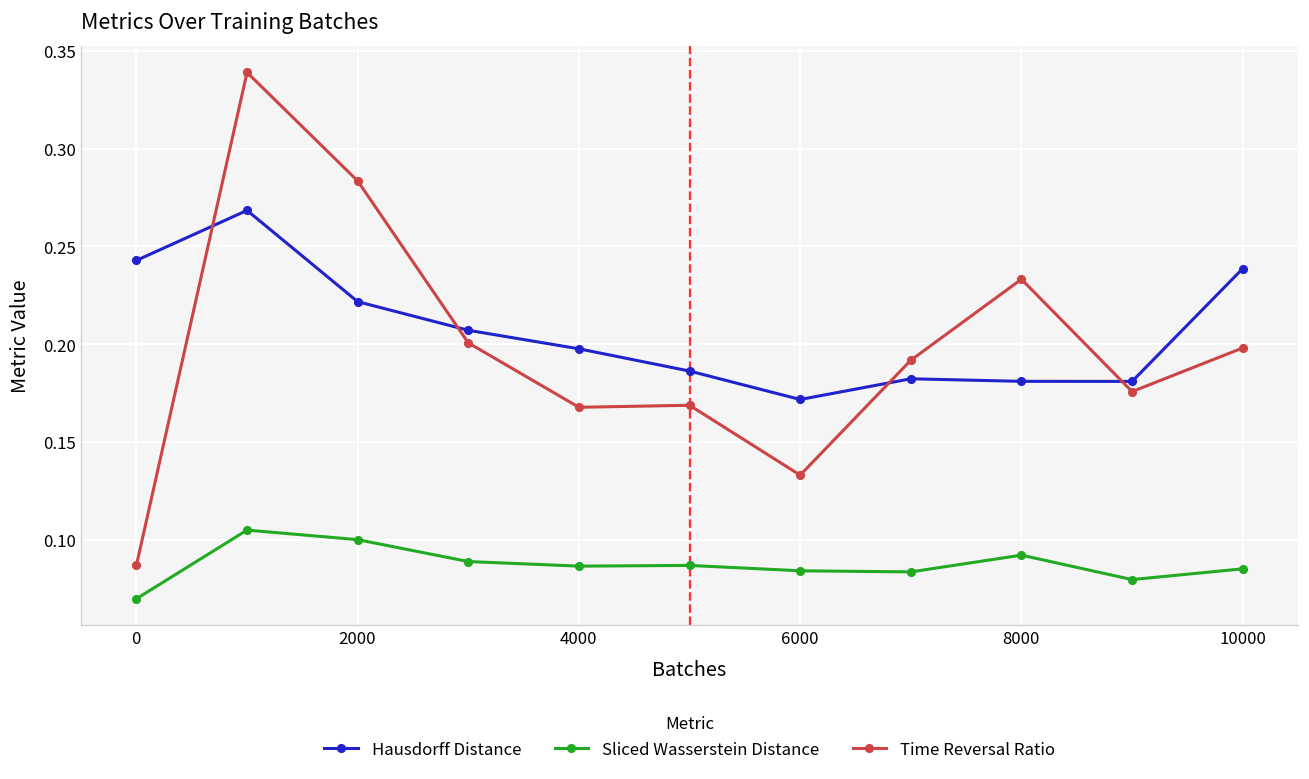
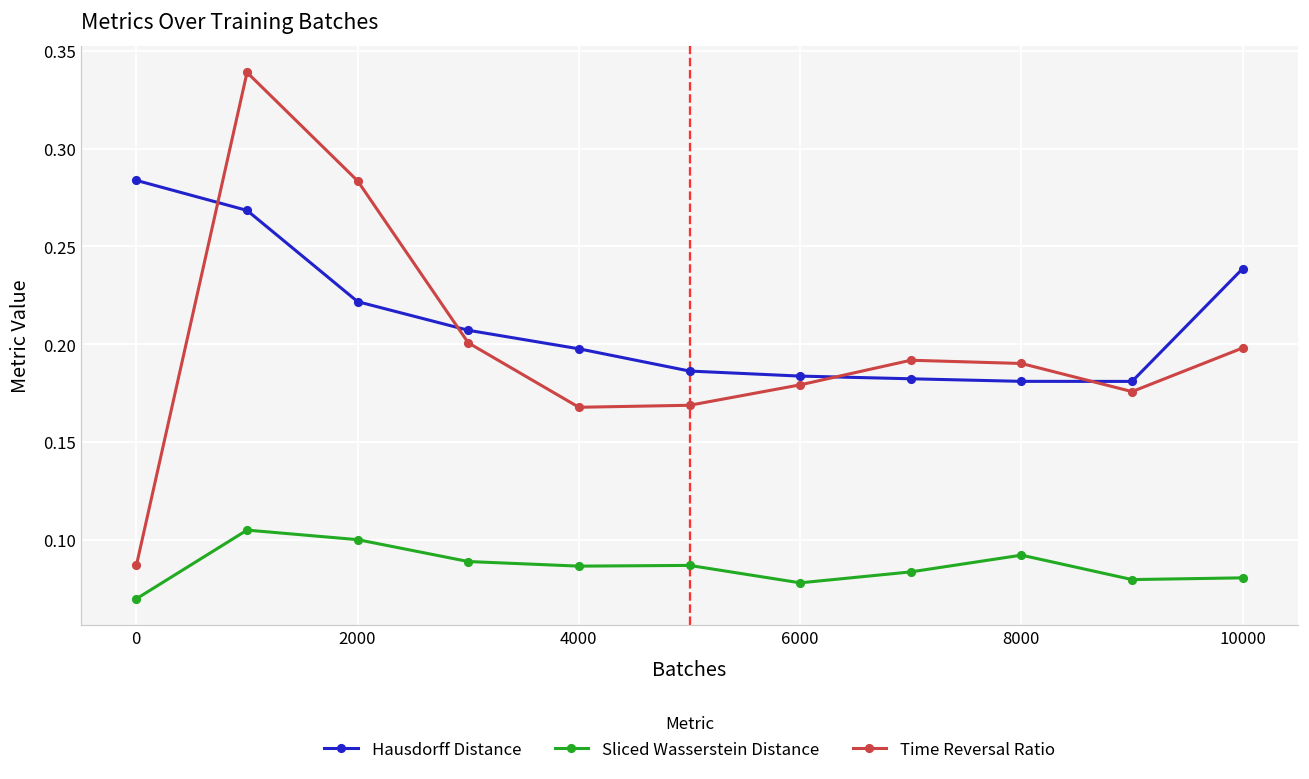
Hausdorff Distance, 0: 0.243 -> 0.284
Hausdorff Distance, 6000: 0.172 -> 0.184
Sliced Wasserstein Distance, 6000: 0.084 -> 0.078
Time Reversal Ratio, 6000: 0.133 -> 0.179
Time Reversal Ratio, 8000: 0.233 -> 0.190
Sliced Wasserstein Distance, 10000: 0.085 -> 0.081
